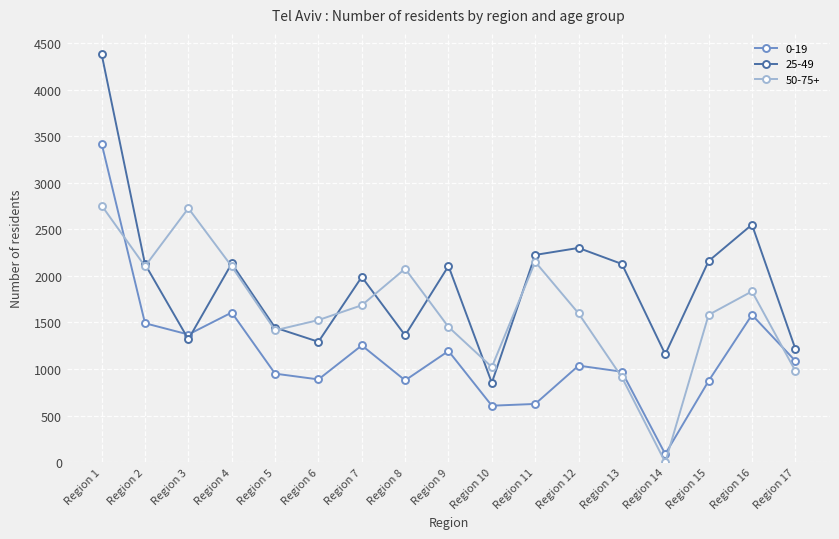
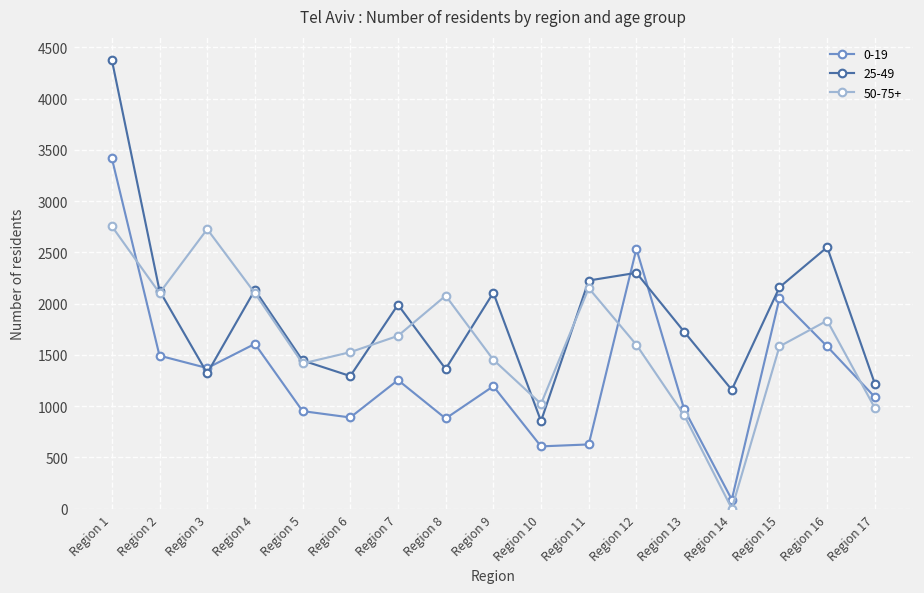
0-19, Region 12: 1000 -> 2500
25-49, Region 13: 2100 -> 1700
0-19, Region 15: 900 -> 2100
